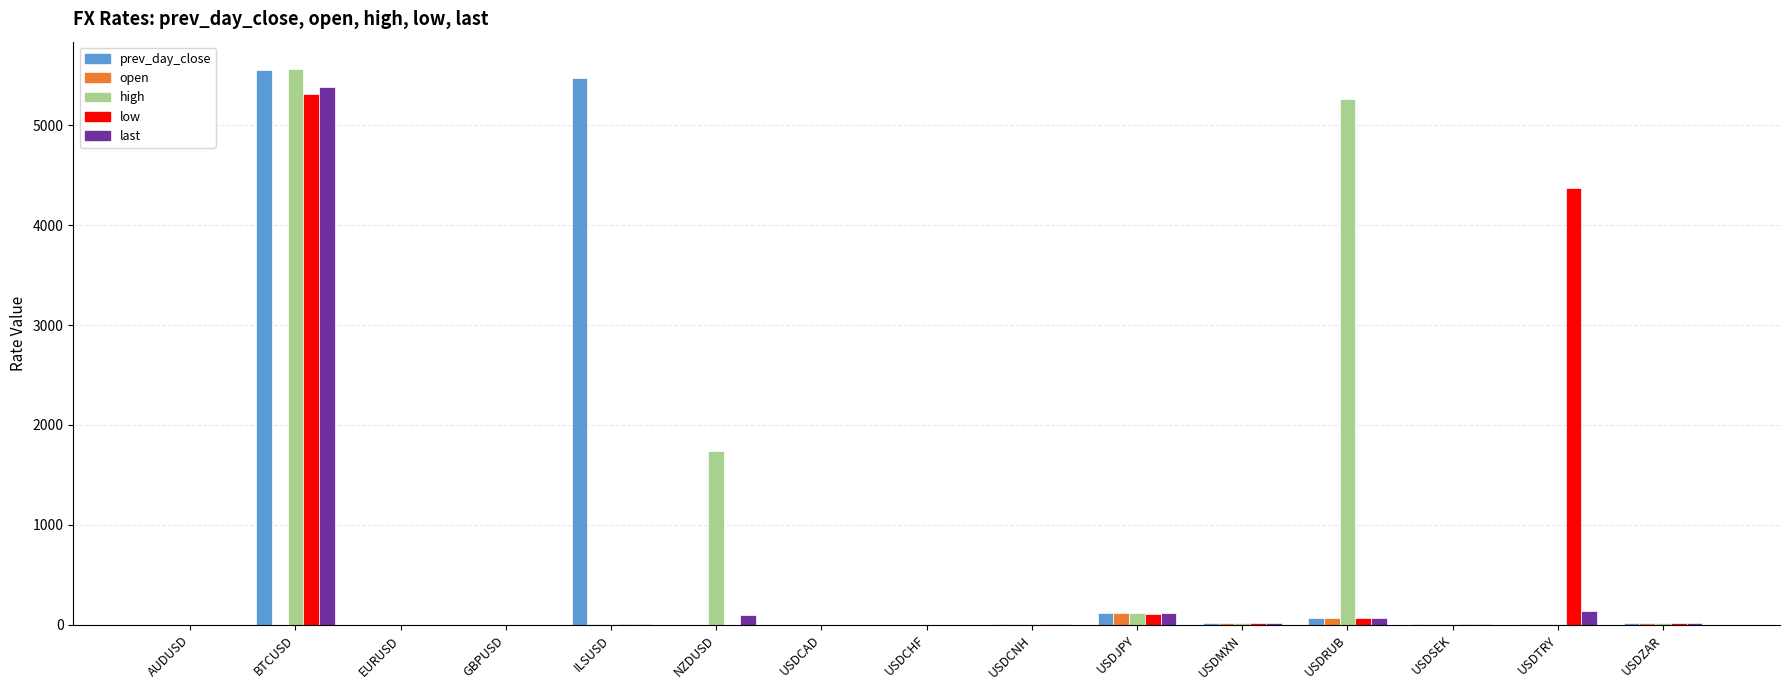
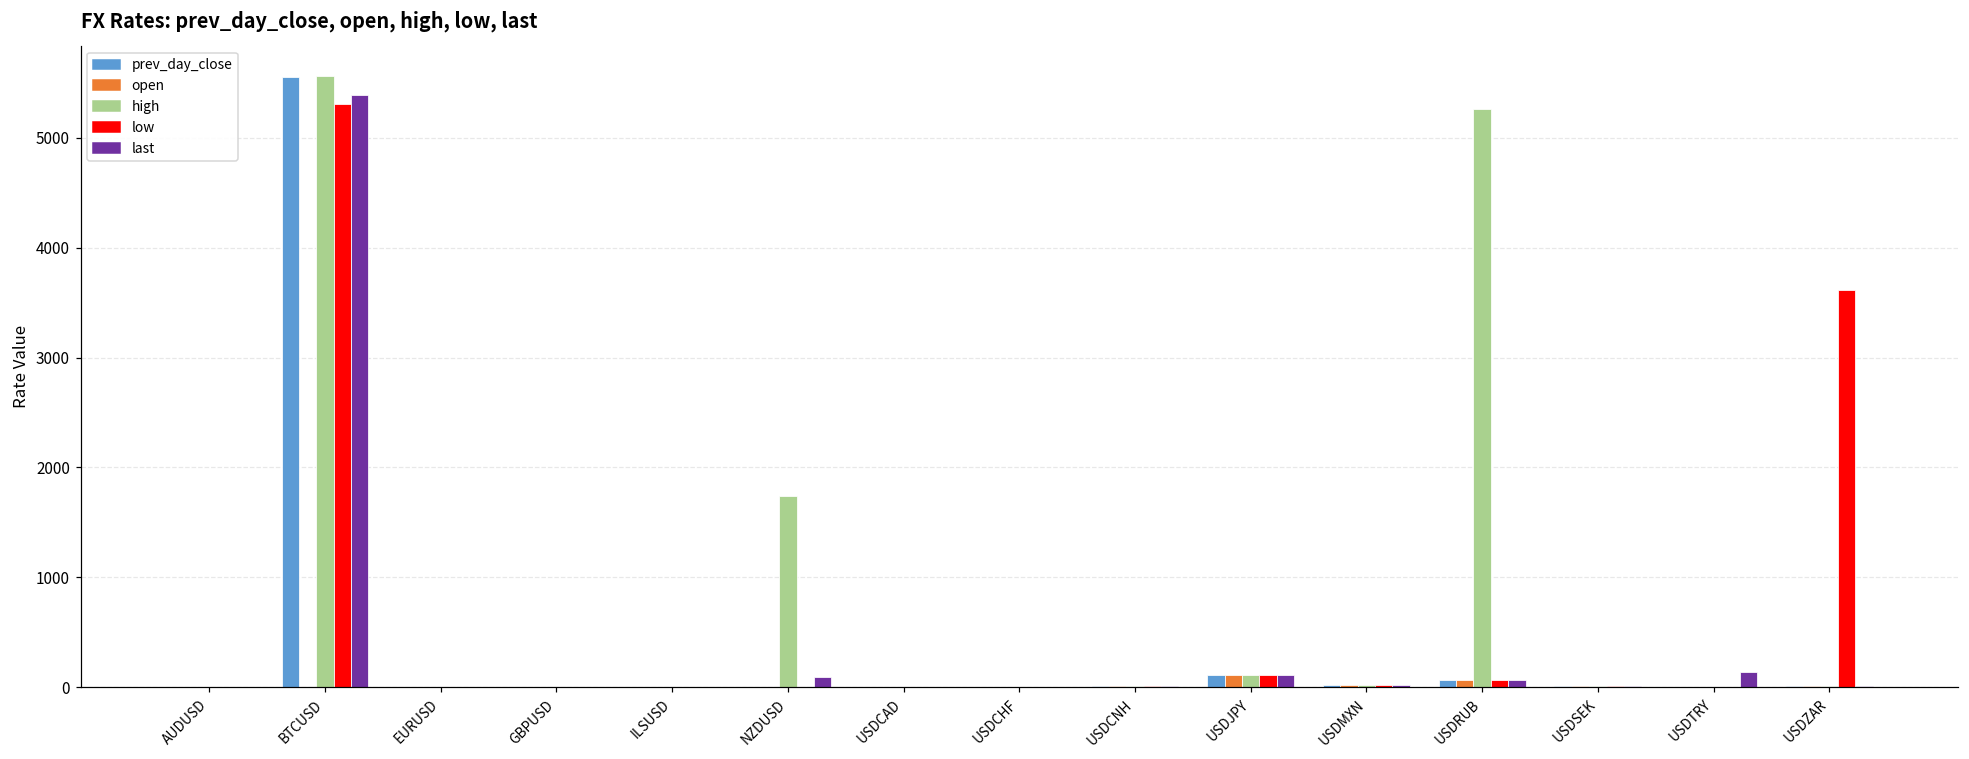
prev_day_close, ILSUSD: 5500 -> 0
low, USDTRY: 4400 -> 0
low, USDZAR: 0 -> 3600
